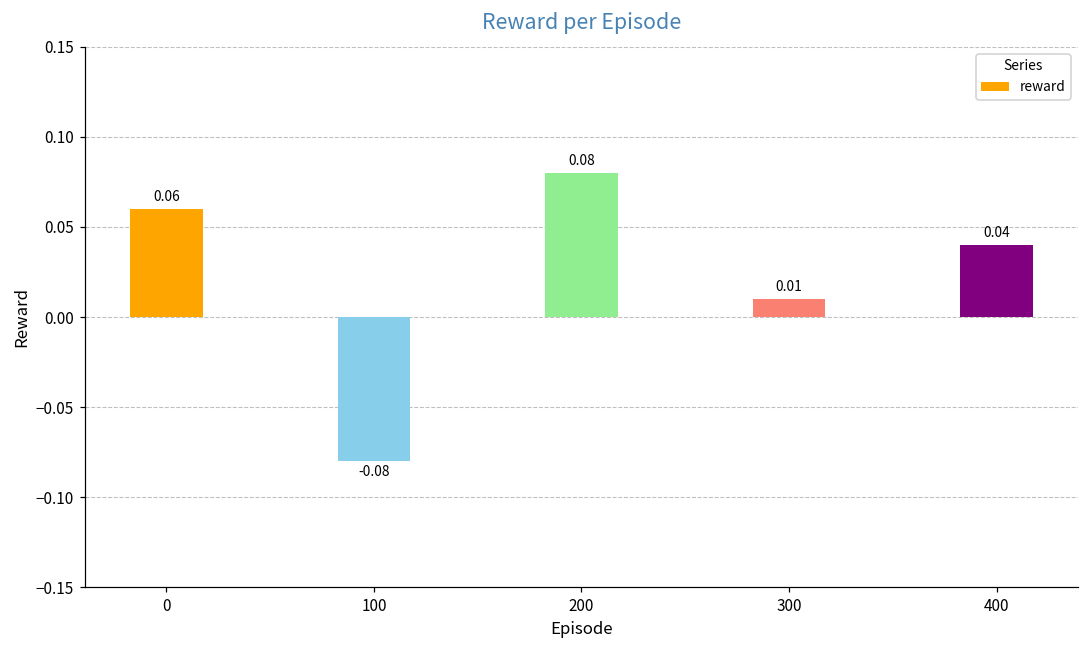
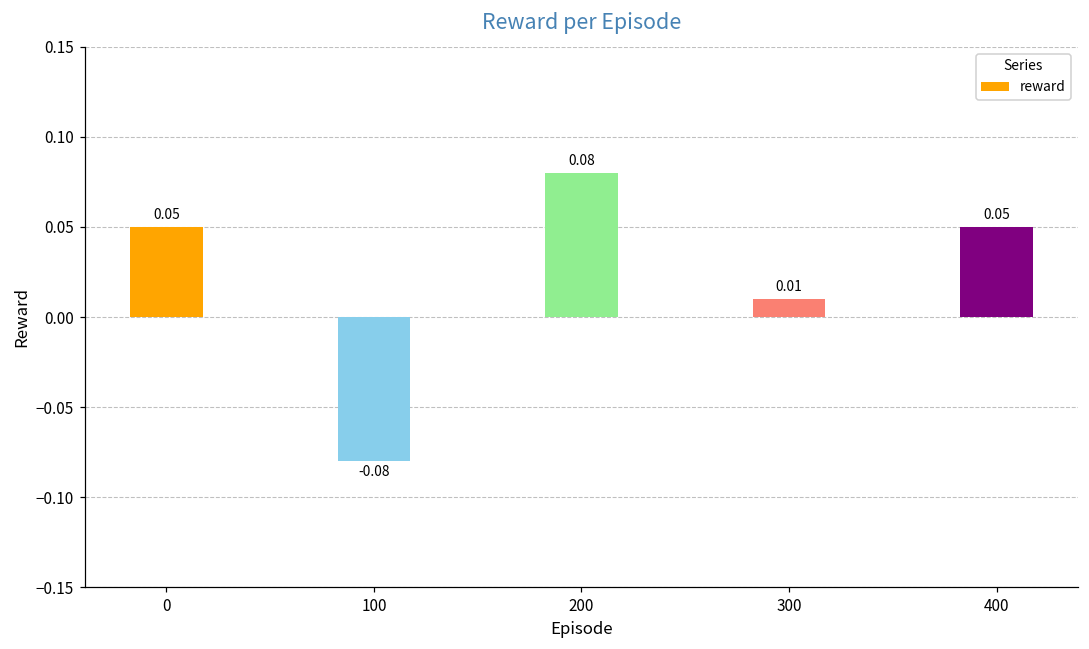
0: 0.06 -> 0.05
400: 0.04 -> 0.05
